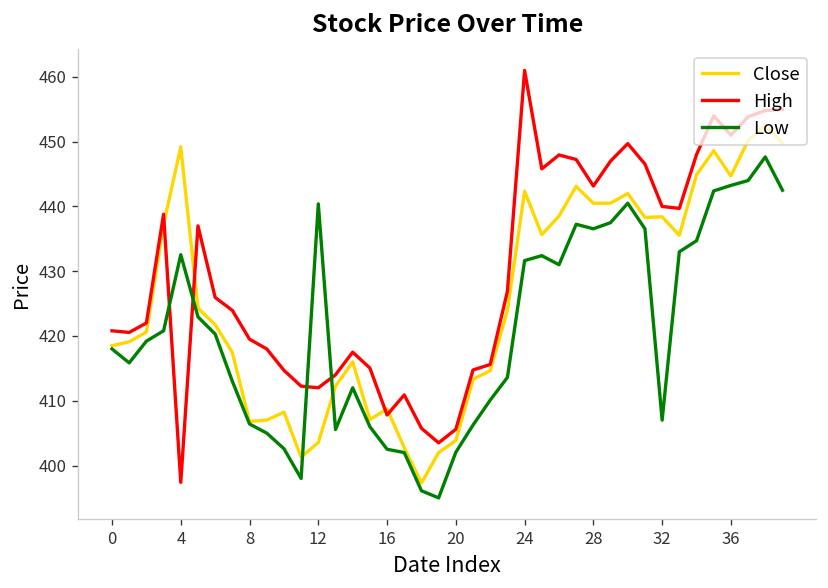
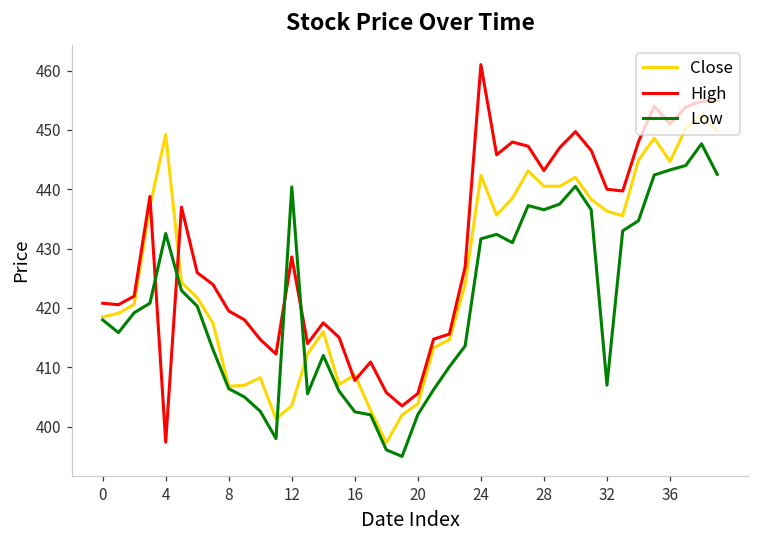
High, 12: 412 -> 429
Close, 32: 438 -> 436
